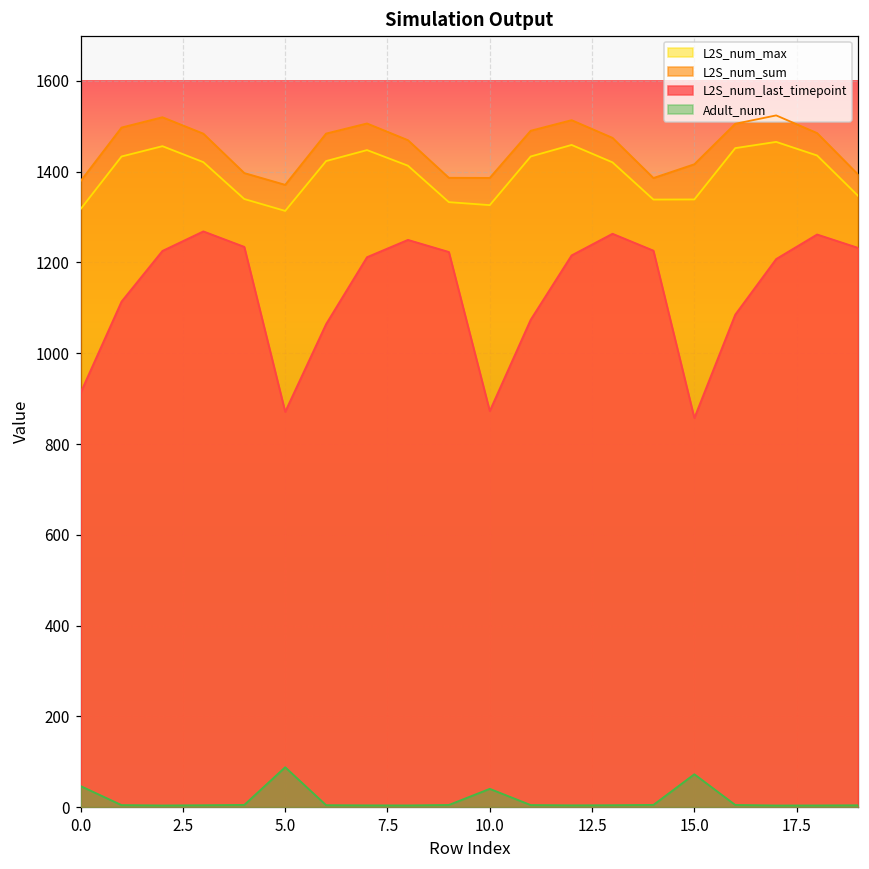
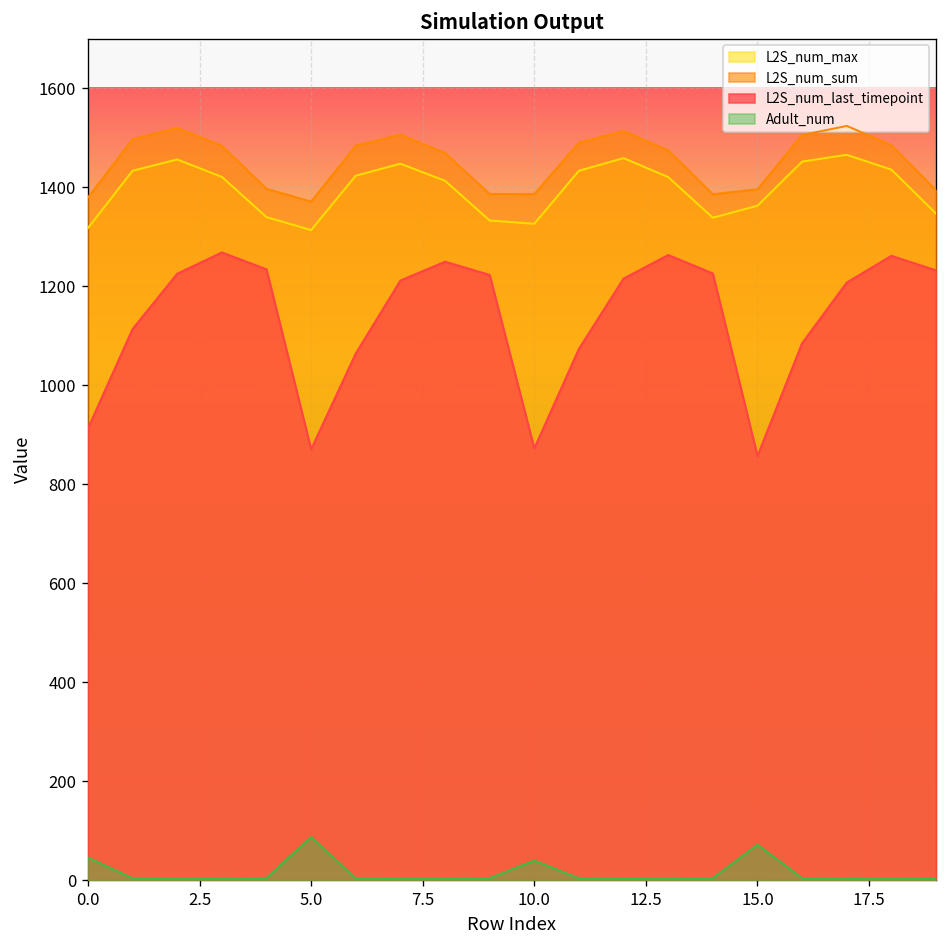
L2S_num_max, 15.0: 1340 -> 1360
L2S_num_sum, 15.0: 1420 -> 1400
